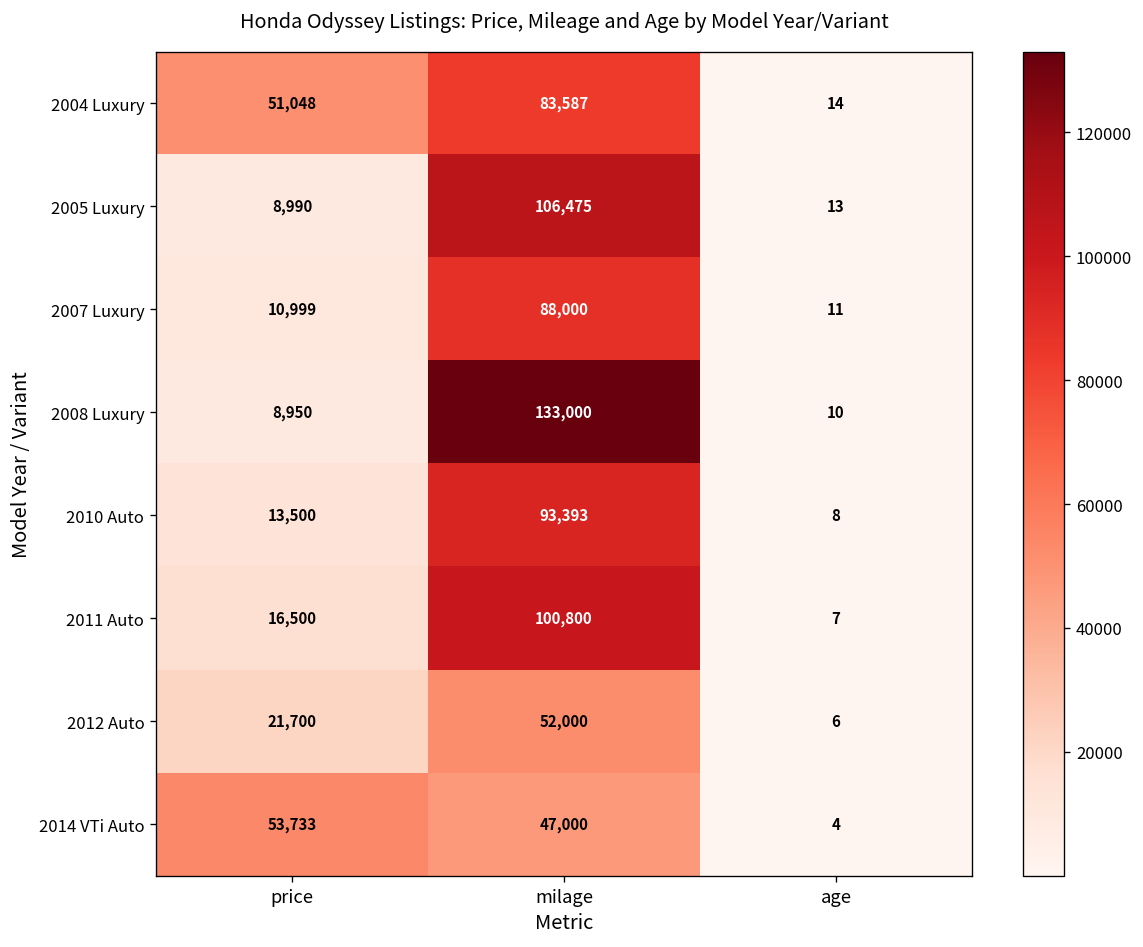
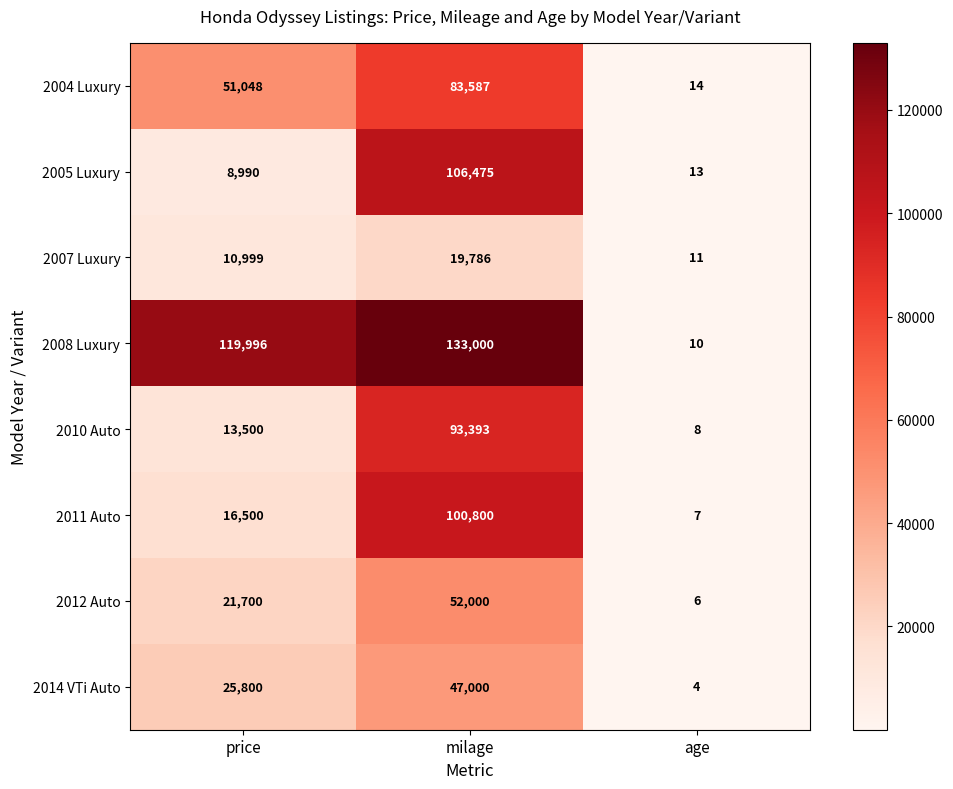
2007 Luxury, milage: 88,000 -> 19,786
2008 Luxury, price: 8,950 -> 119,996
2014 VTi Auto, price: 53,733 -> 25,800
